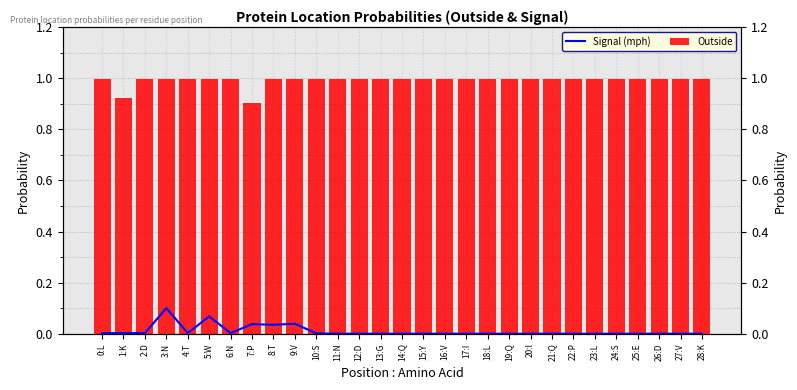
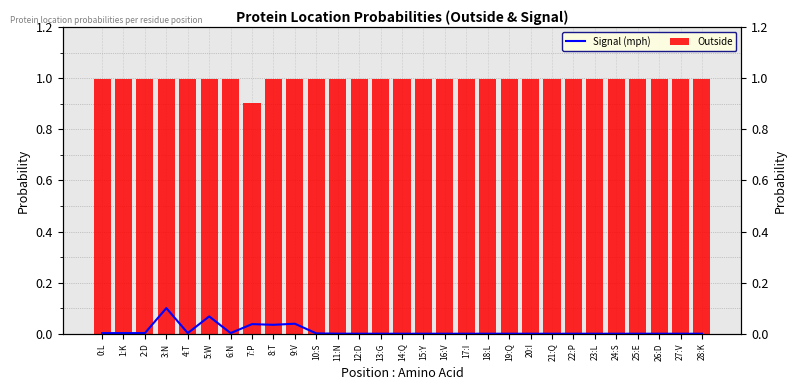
Outside, 1:K: 0.92 -> 1.00
